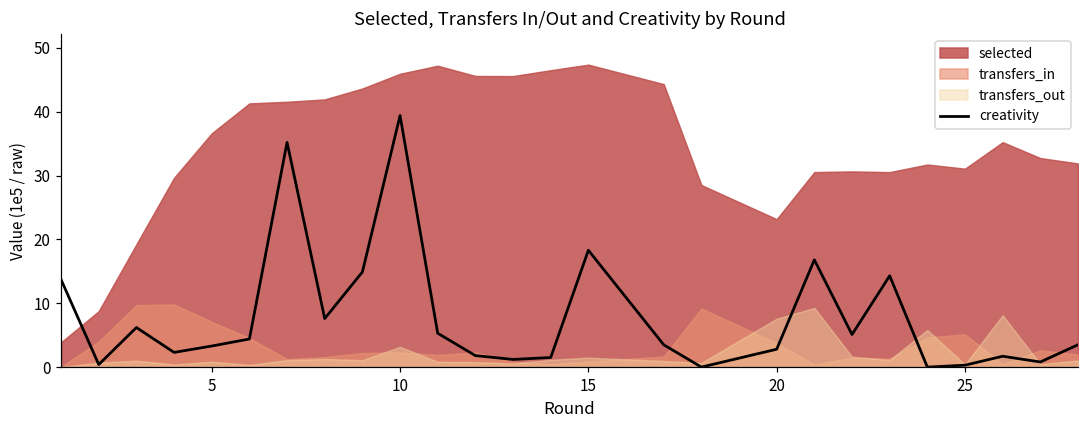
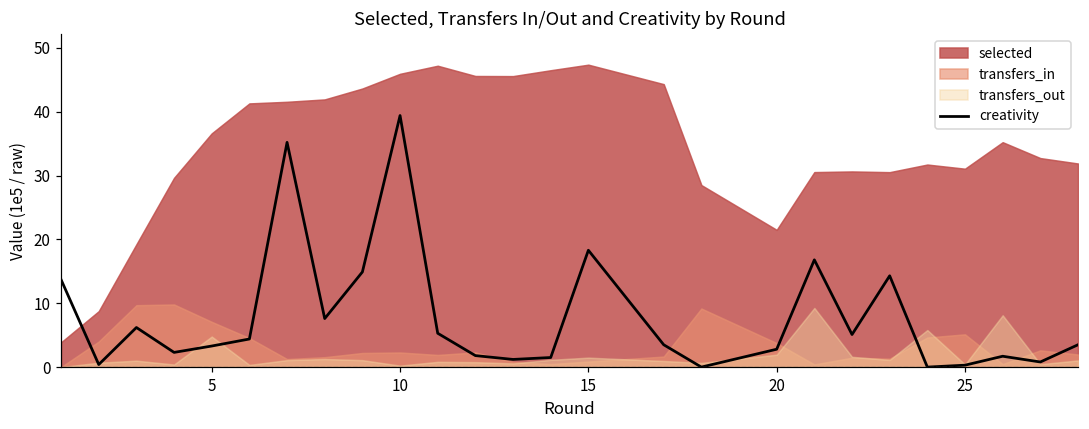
transfers_out, 5: 1 -> 5
transfers_out, 10: 3 -> 0
selected, 20: 23 -> 21
transfers_out, 20: 8 -> 2
